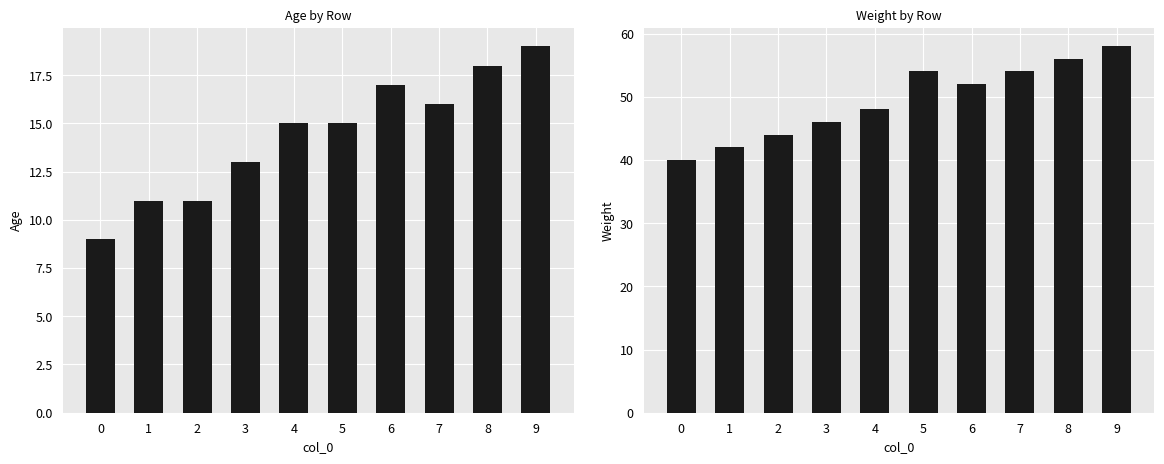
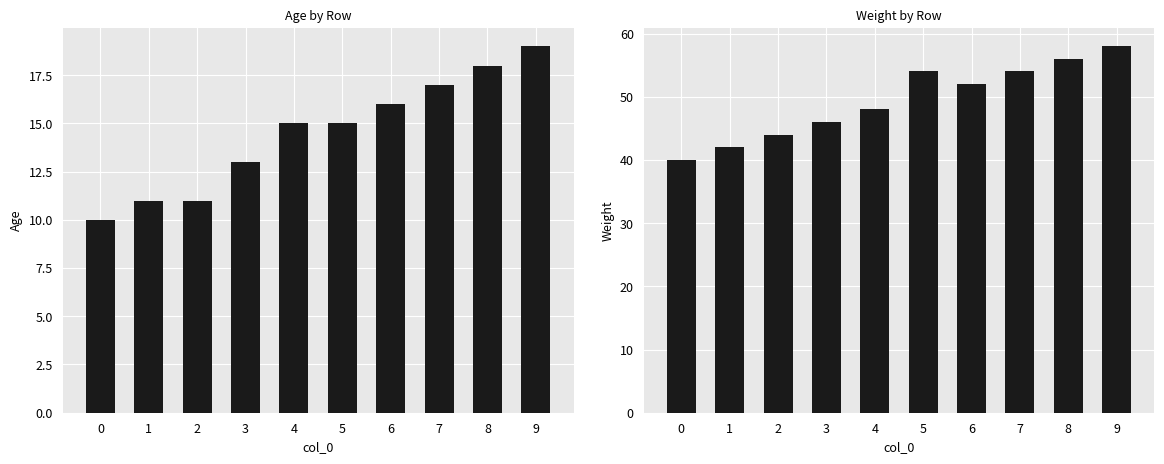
Age by Row, 0: 9 -> 10
Age by Row, 6: 17 -> 16
Age by Row, 7: 16 -> 17
